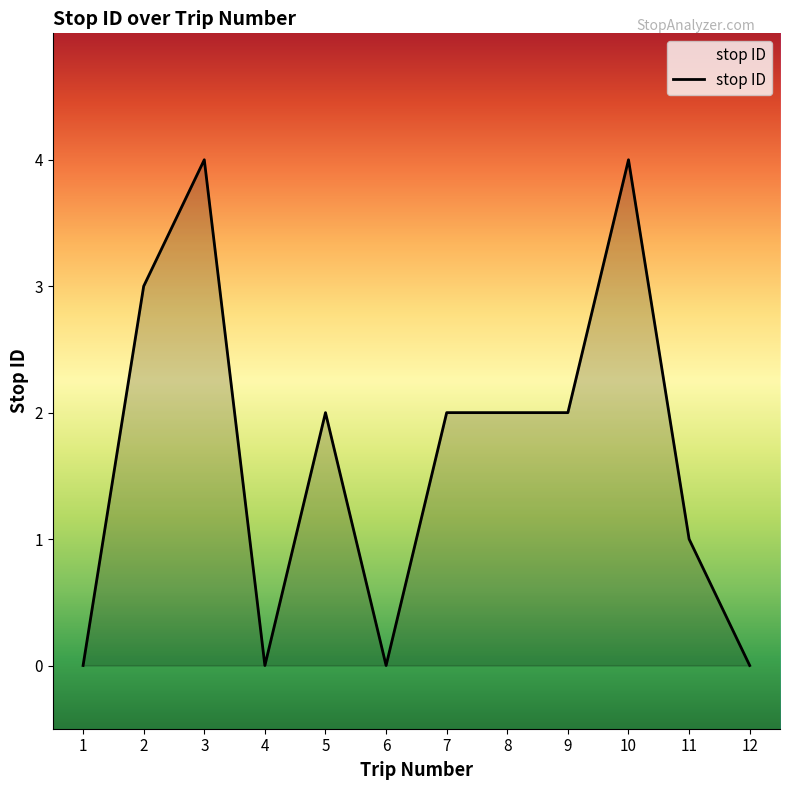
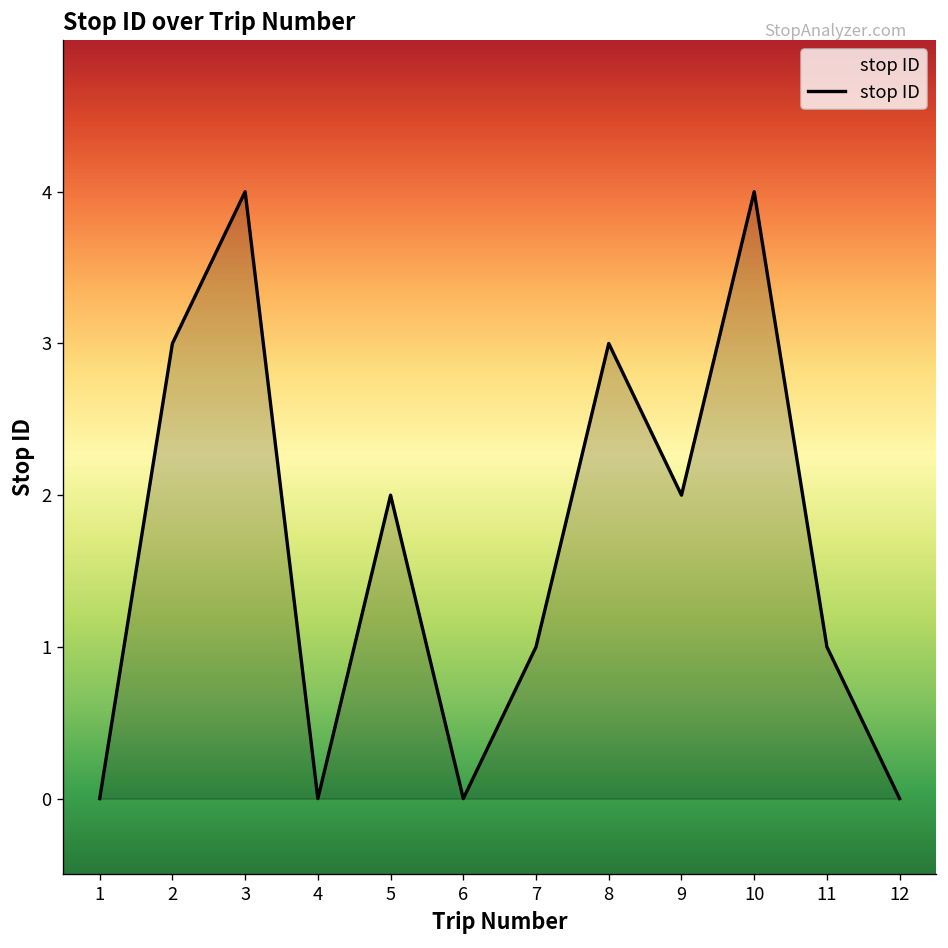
7: 2 -> 1
8: 2 -> 3
